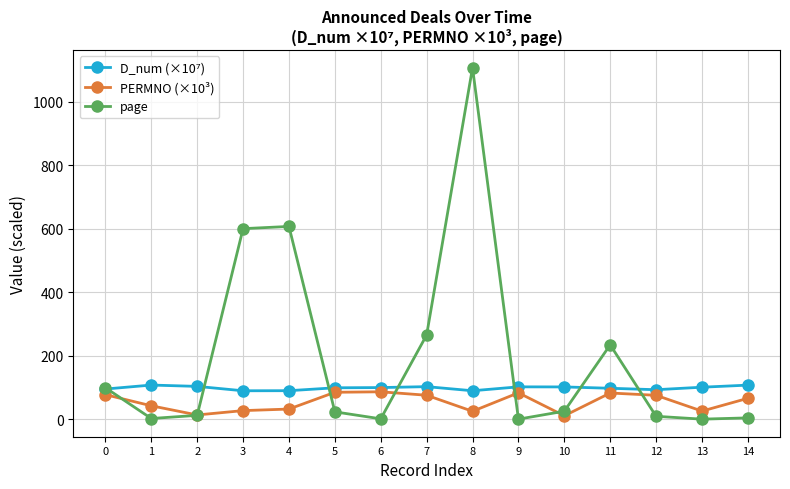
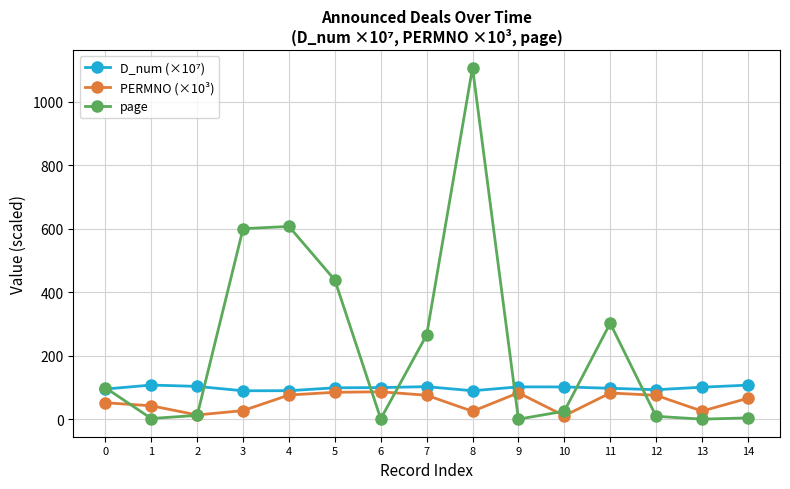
PERMNO (×10³), 0: 80 -> 50
PERMNO (×10³), 4: 30 -> 80
page, 5: 20 -> 440
page, 11: 240 -> 300
